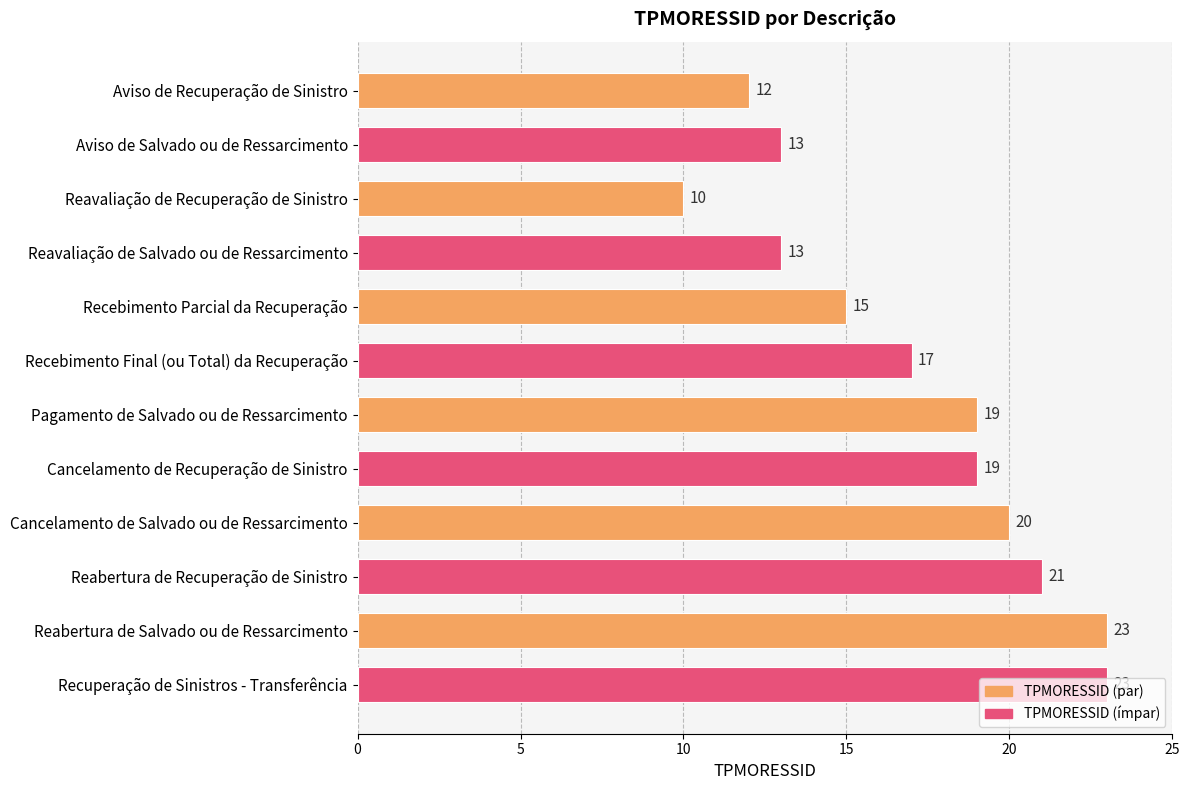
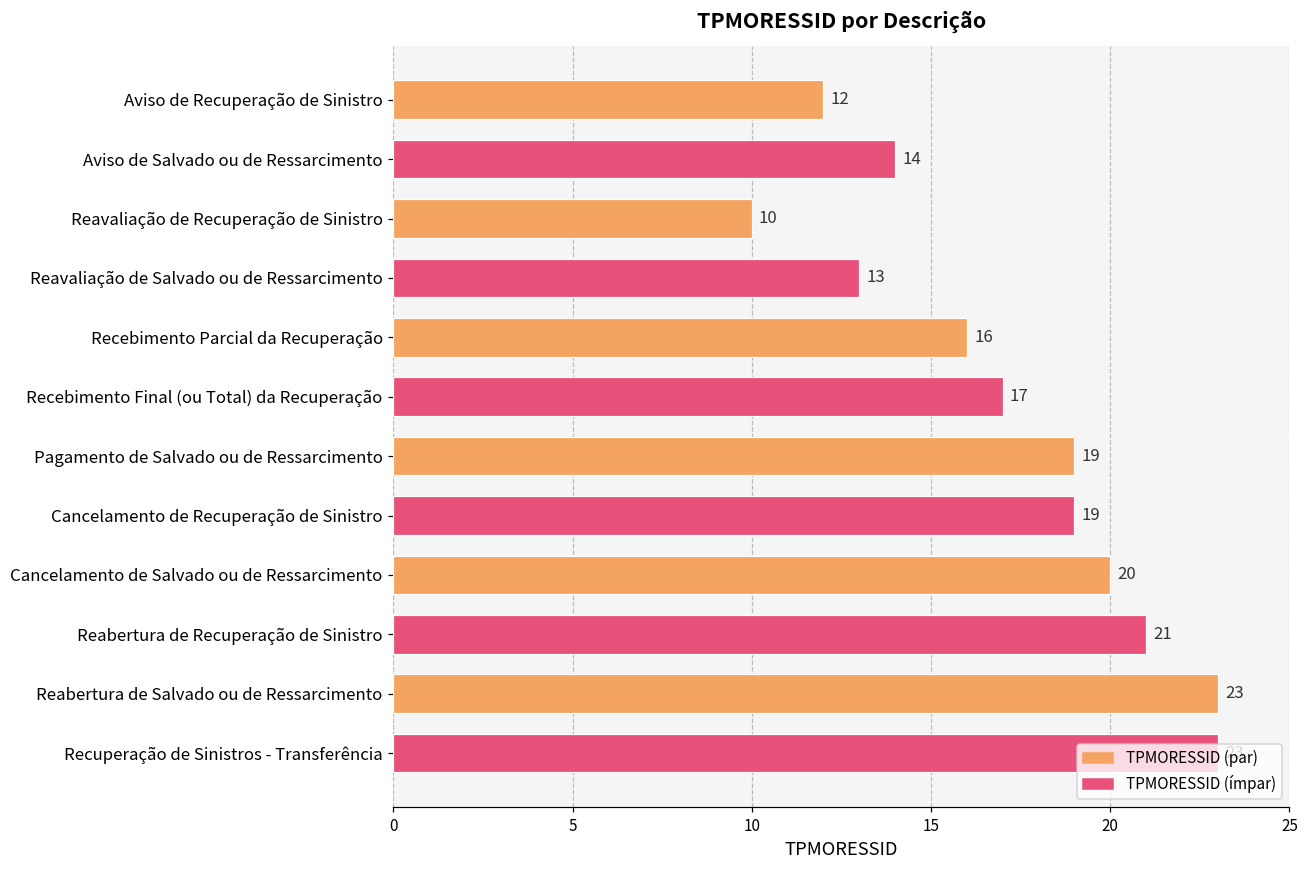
Aviso de Salvado ou de Ressarcimento: 13 -> 14
Recebimento Parcial da Recuperação: 15 -> 16
